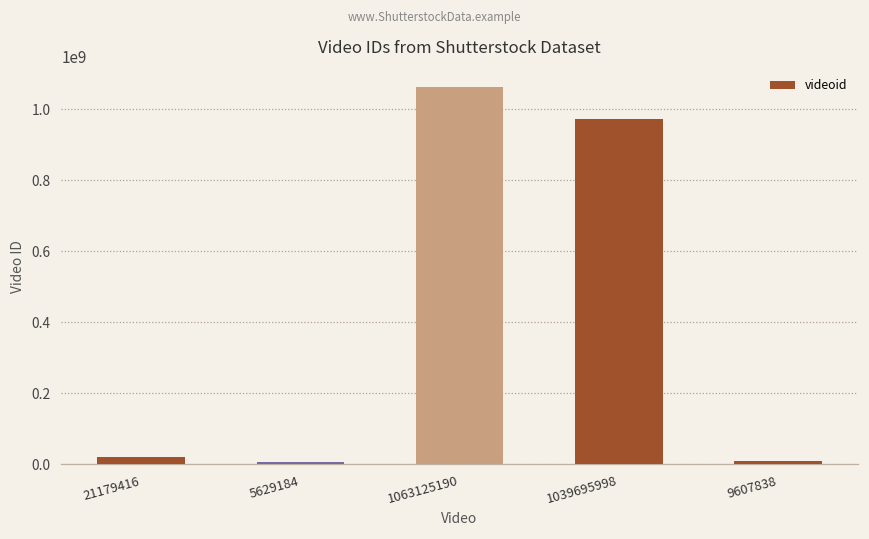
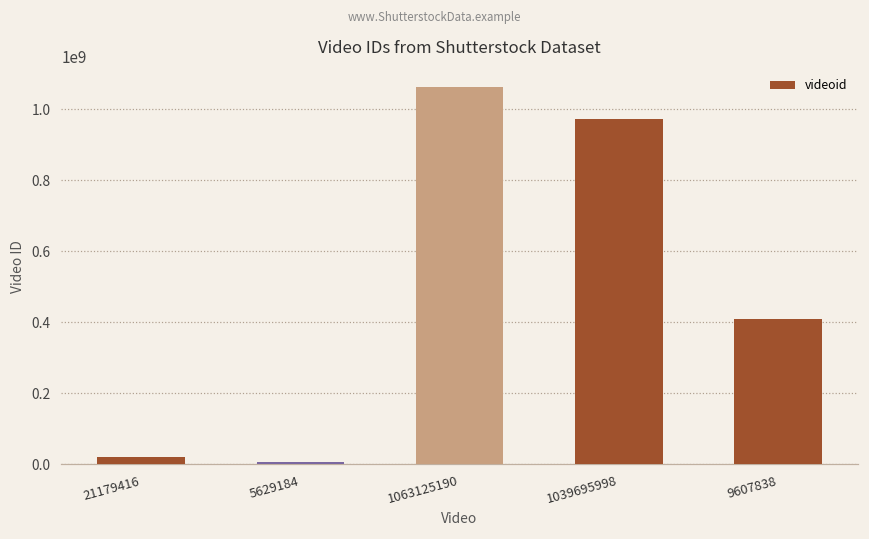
9607838: 10000000 -> 410000000
